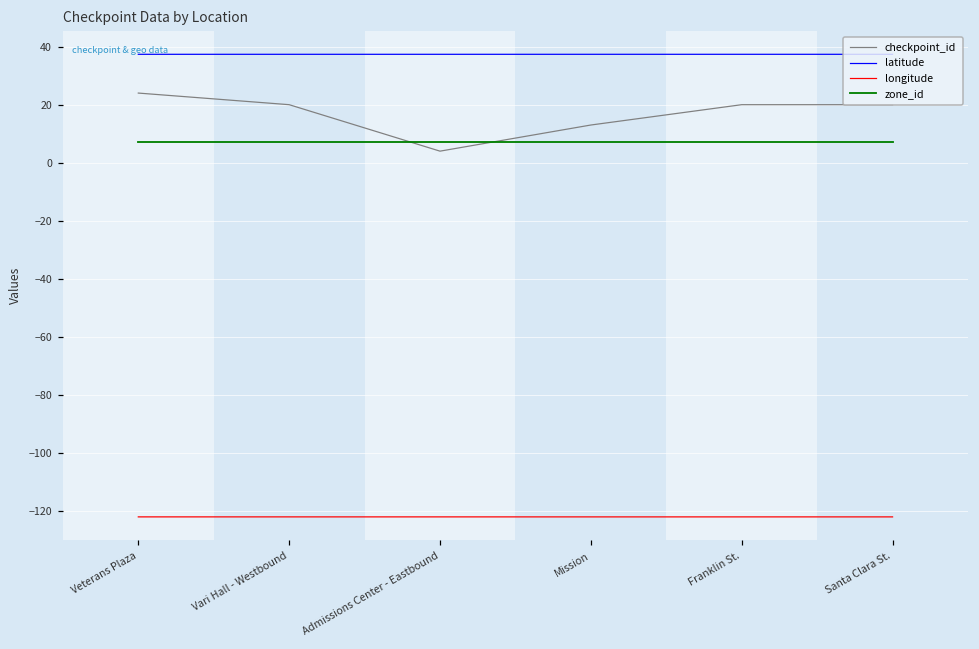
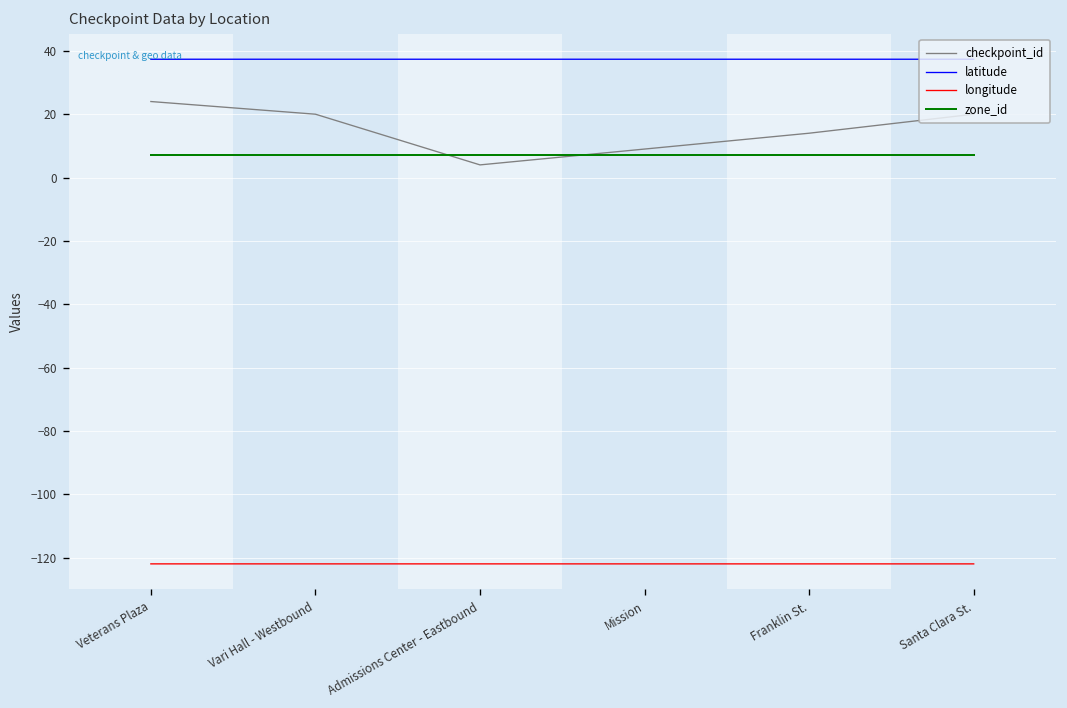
checkpoint_id, Mission: 13 -> 9
checkpoint_id, Franklin St.: 20 -> 14
